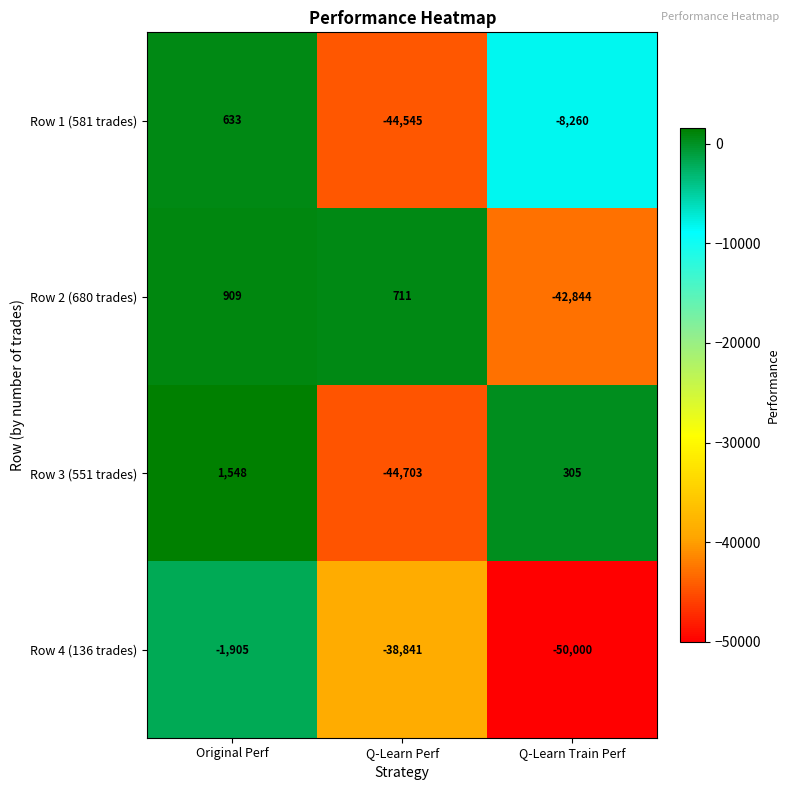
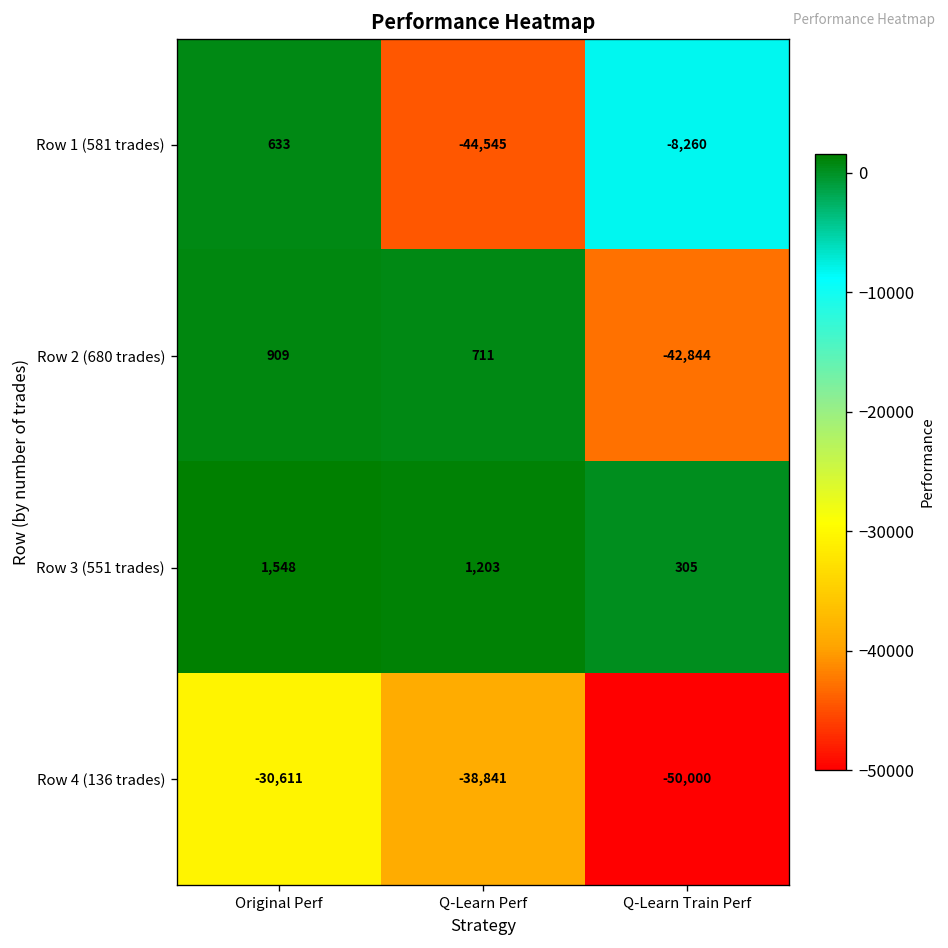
Row 3 (551 trades), Q-Learn Perf: -44,703 -> 1,203
Row 4 (136 trades), Original Perf: -1,905 -> -30,611
